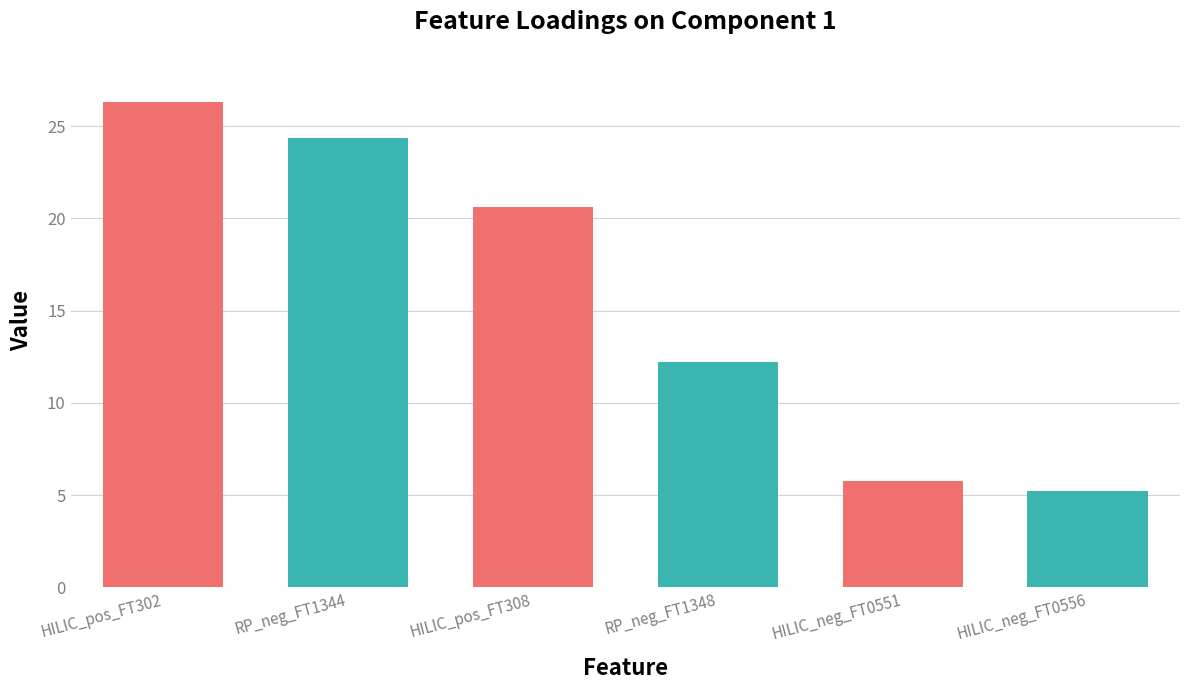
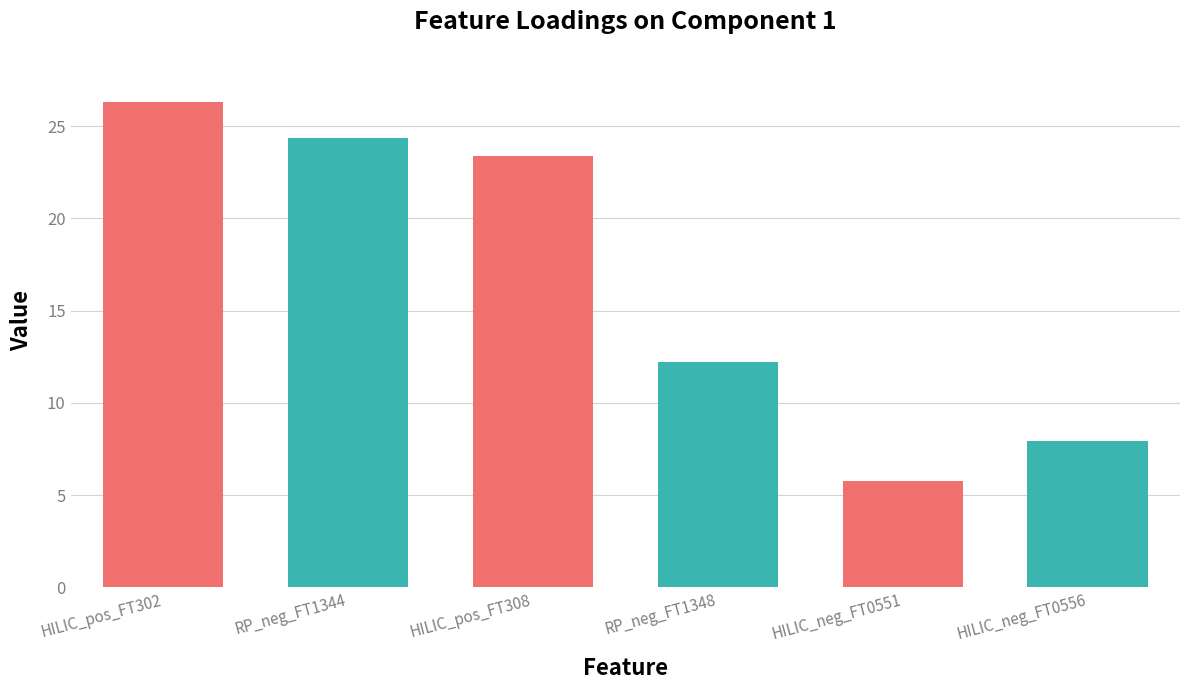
HILIC_pos_FT308: 20.6 -> 23.4
HILIC_neg_FT0556: 5.2 -> 7.9
